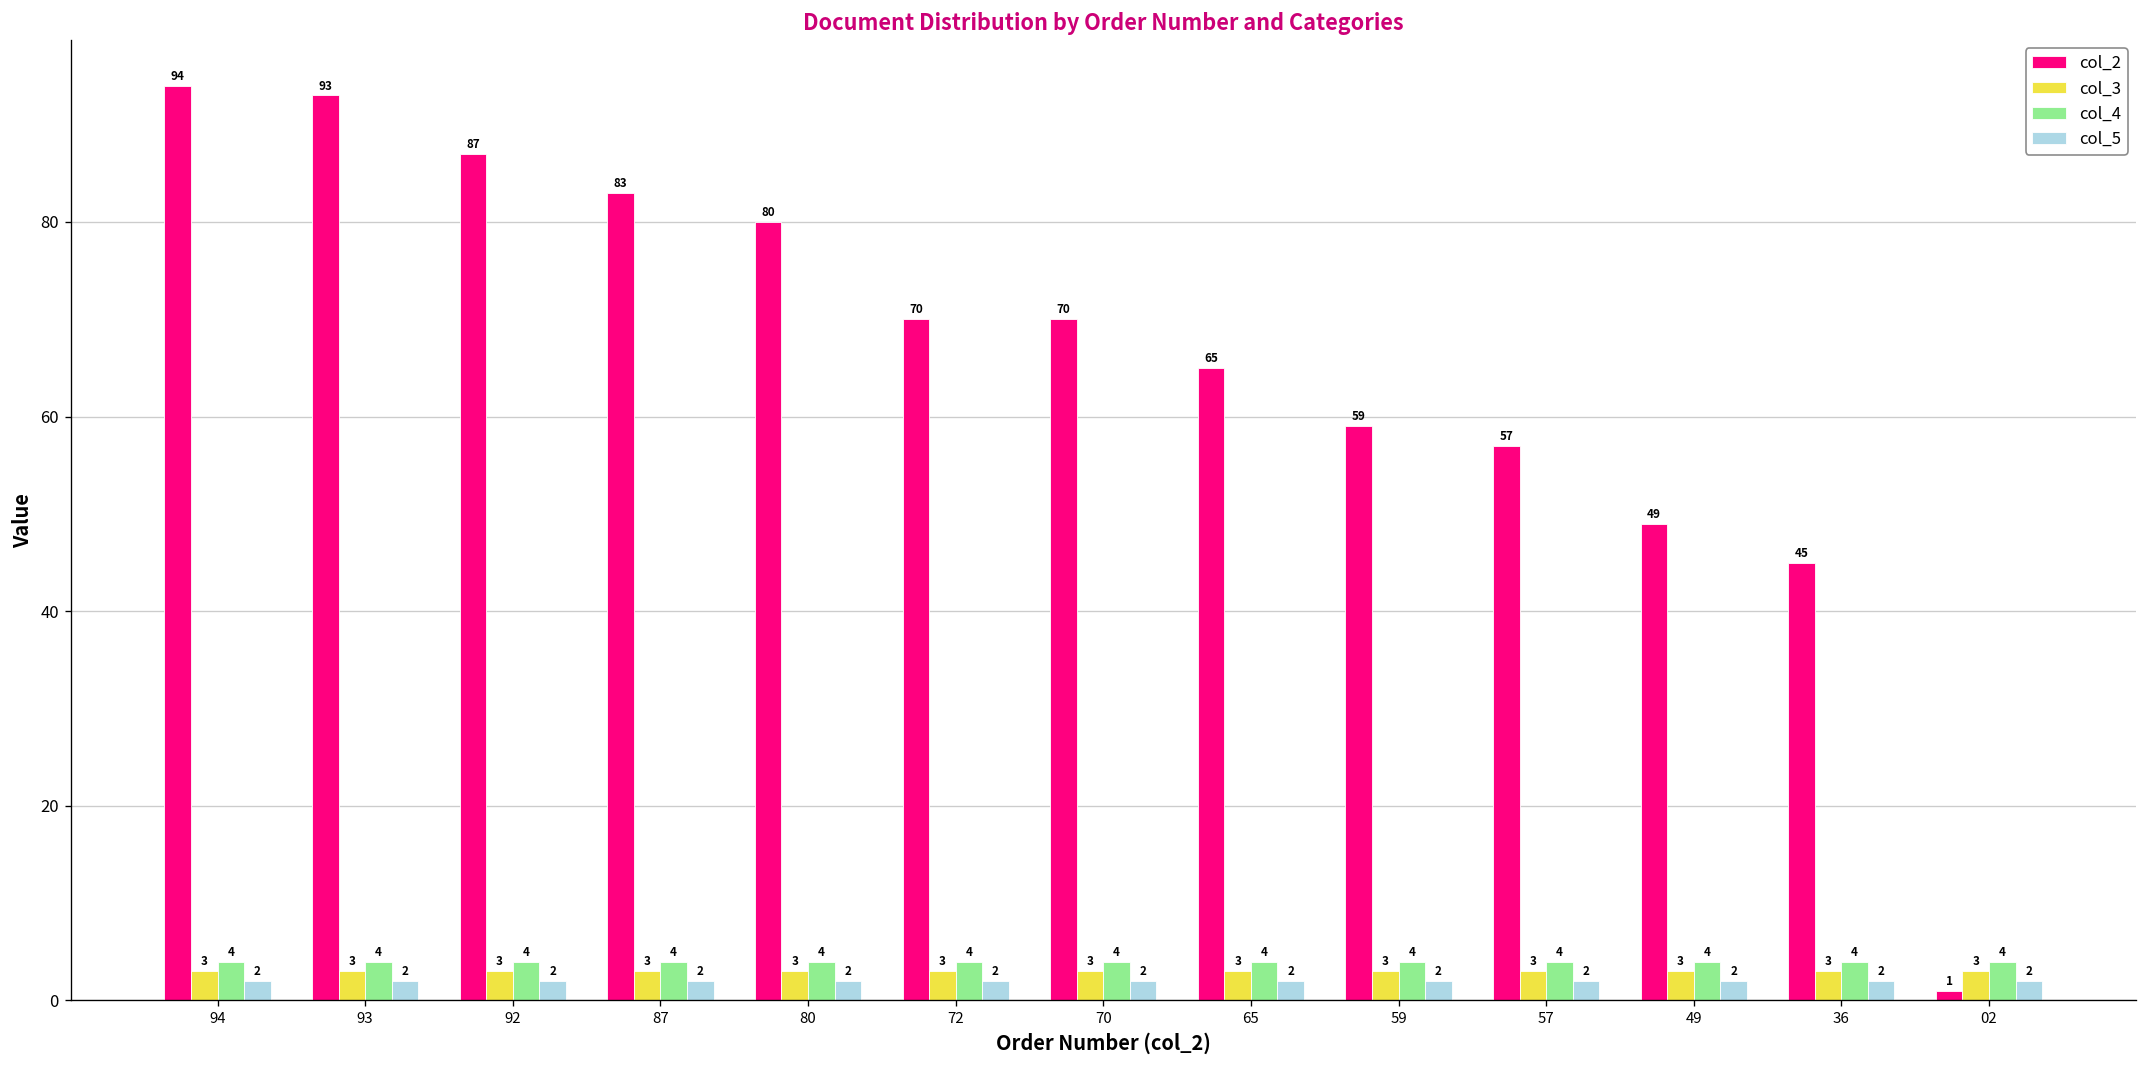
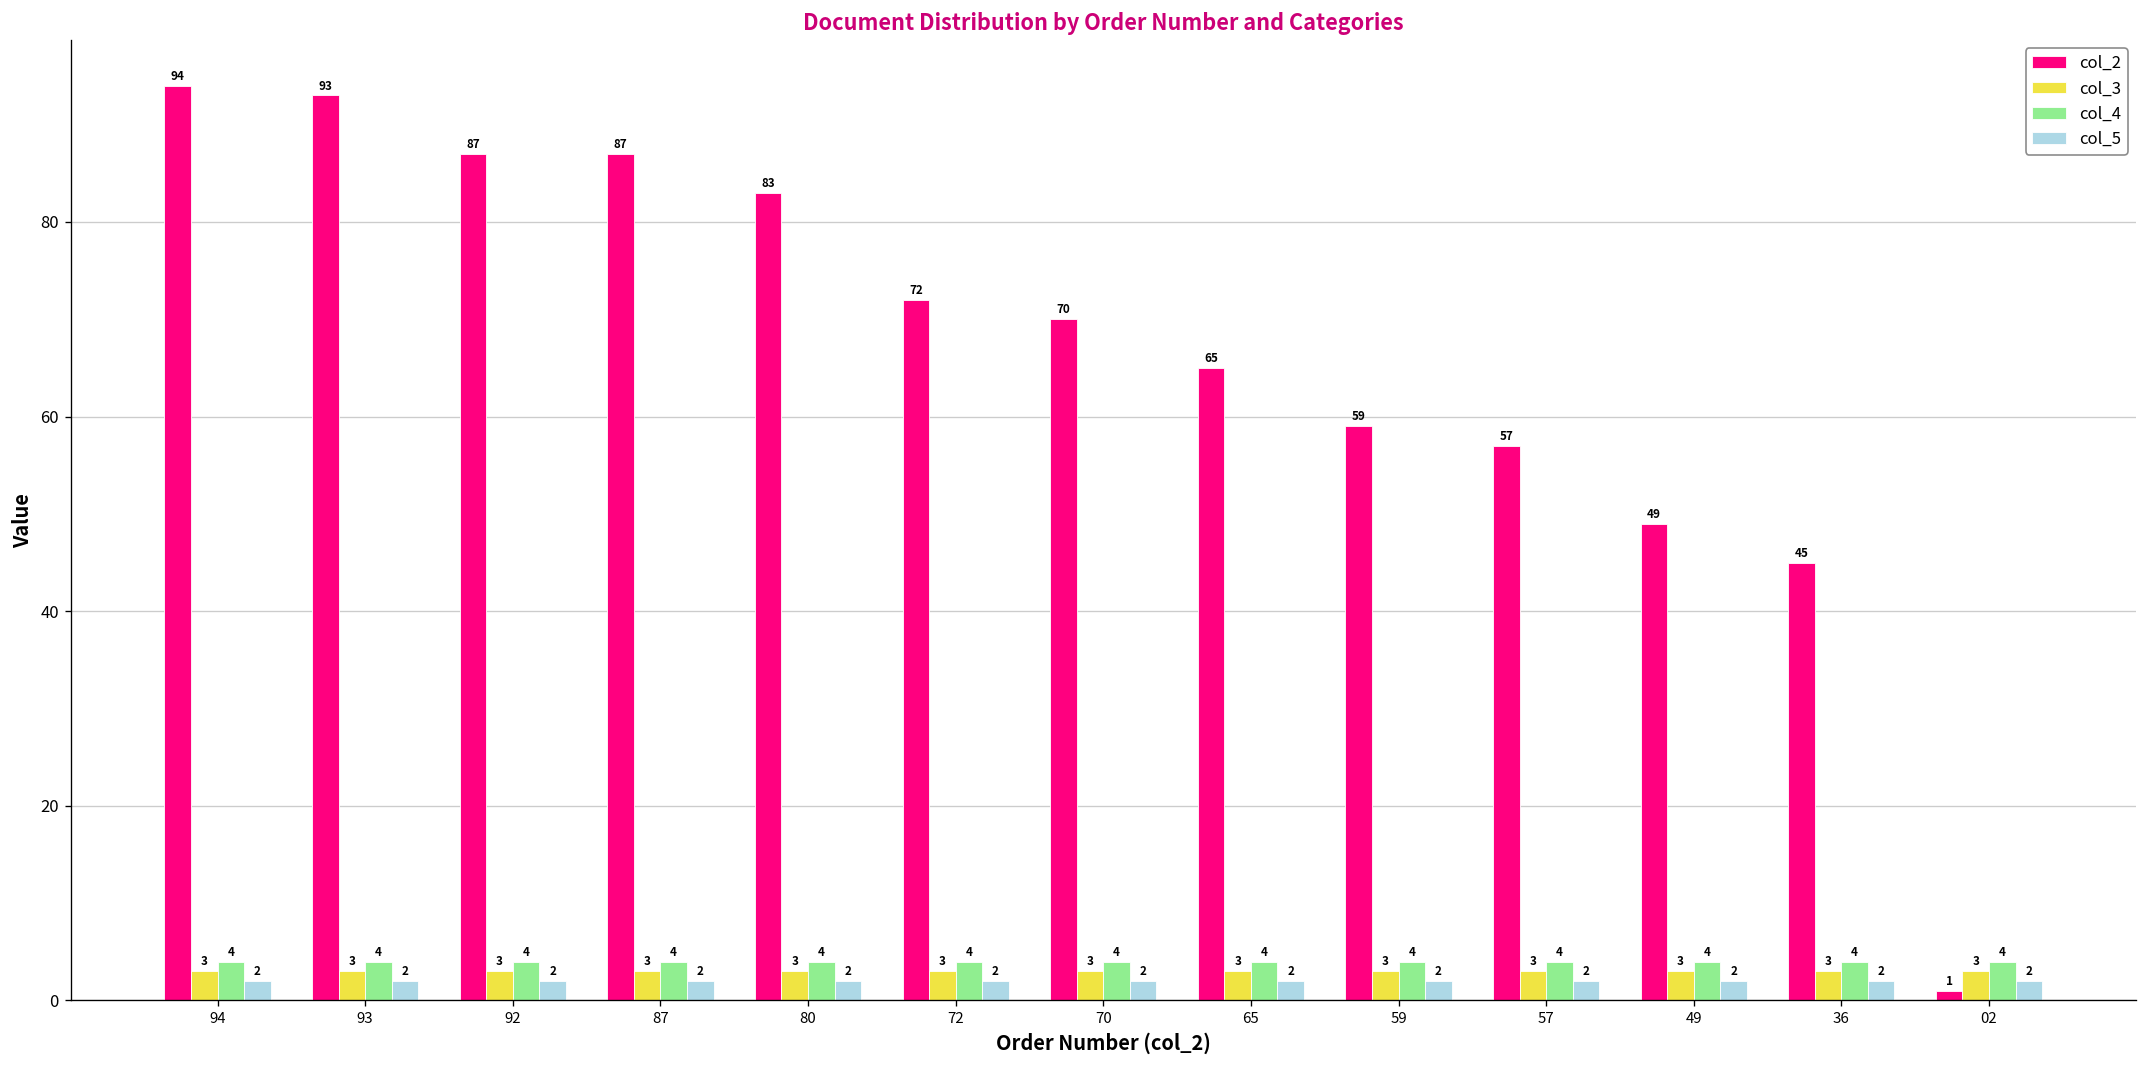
col_2, 87: 83 -> 87
col_2, 80: 80 -> 83
col_2, 72: 70 -> 72
